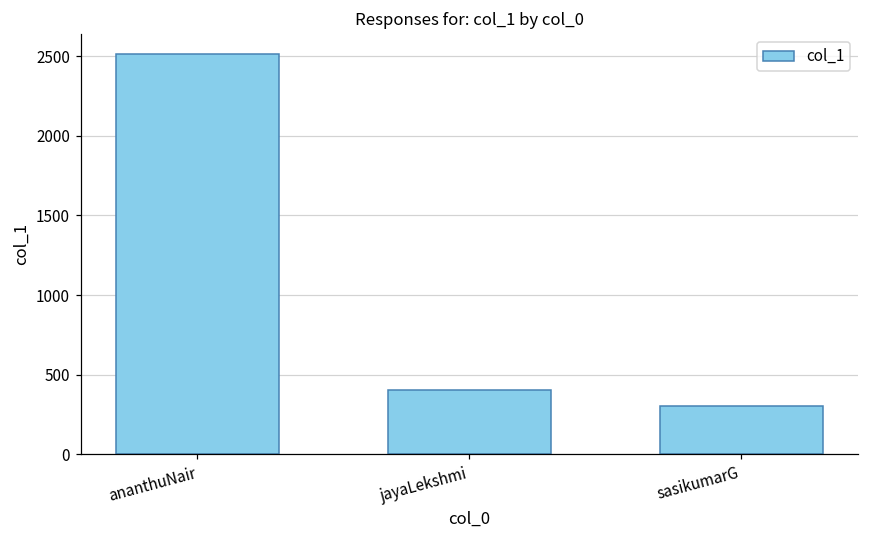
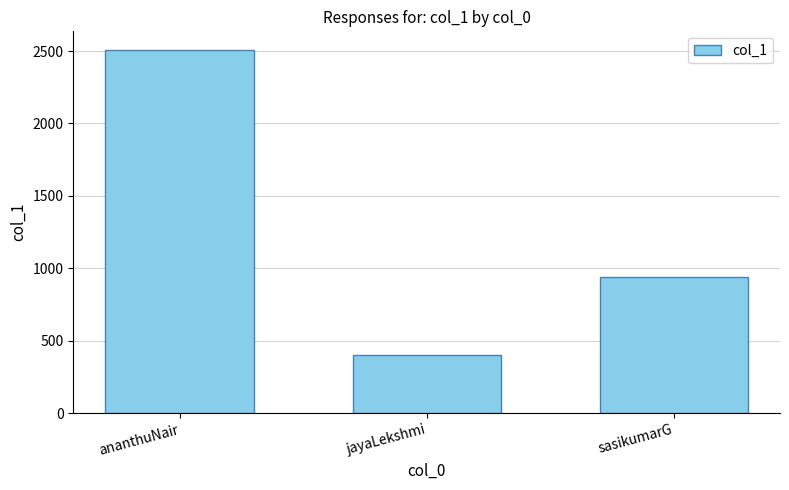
sasikumarG: 310 -> 940
